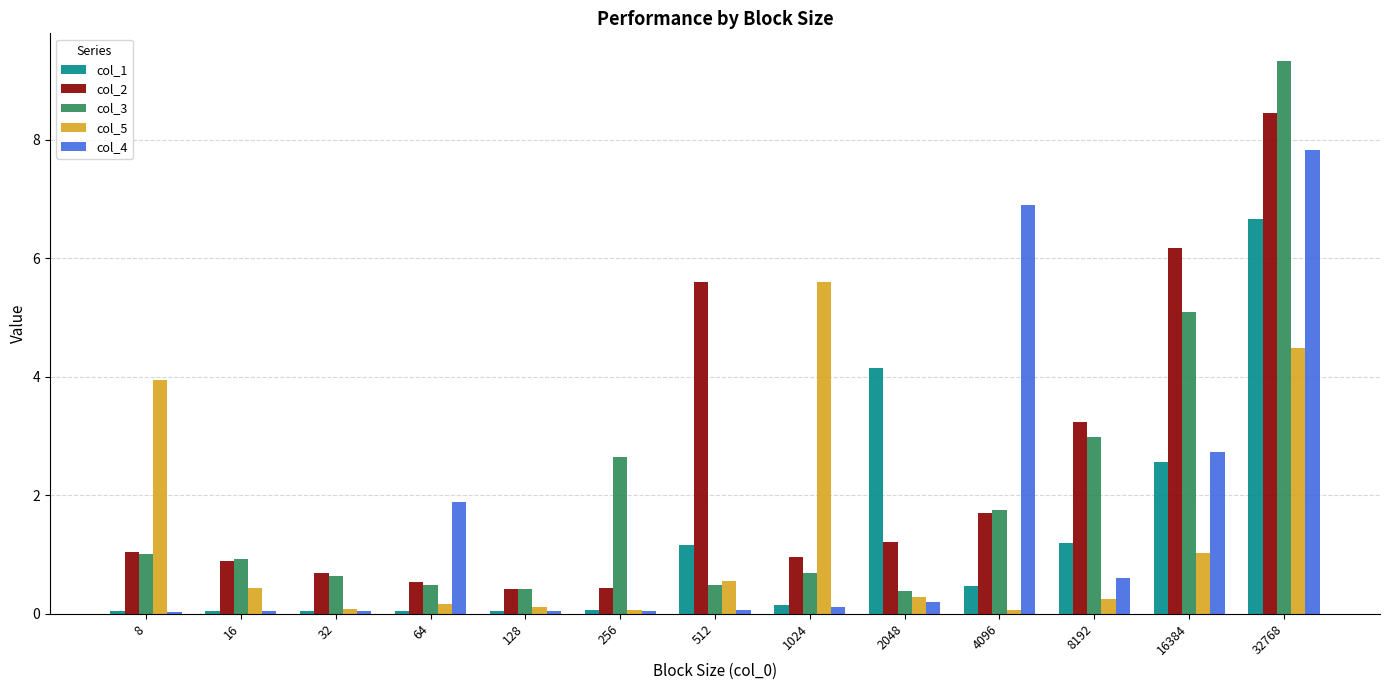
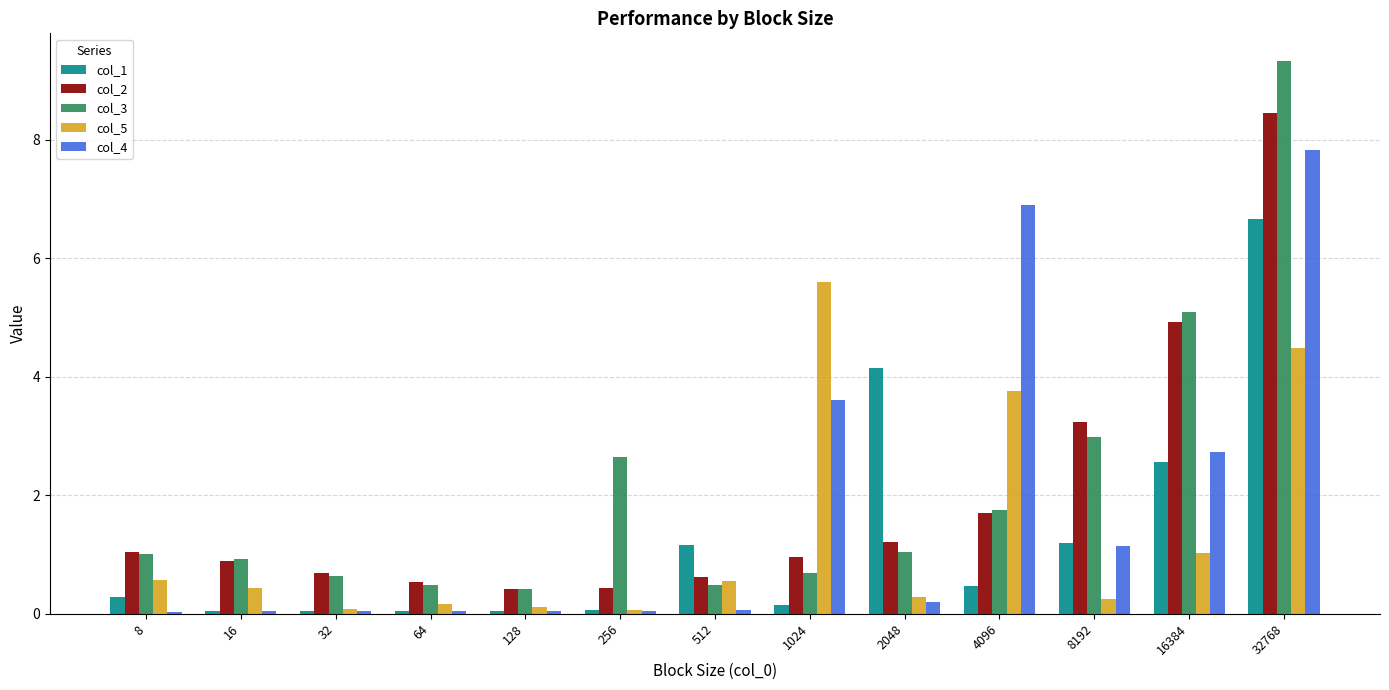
col_1, 8: 0.0 -> 0.3
col_5, 8: 3.9 -> 0.6
col_4, 64: 1.9 -> 0.0
col_2, 512: 5.6 -> 0.6
col_4, 1024: 0.1 -> 3.6
col_3, 2048: 0.4 -> 1.1
col_5, 4096: 0.1 -> 3.8
col_4, 8192: 0.6 -> 1.1
col_2, 16384: 6.2 -> 4.9
